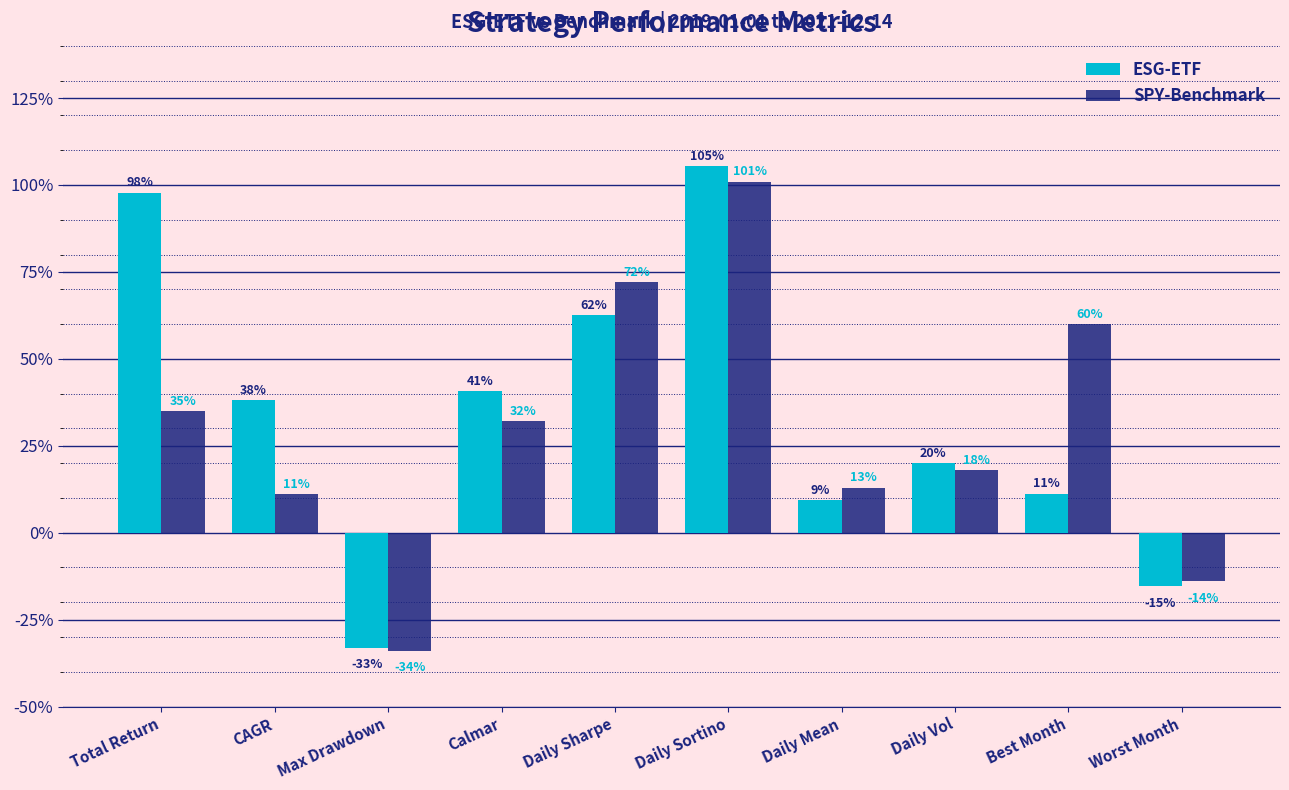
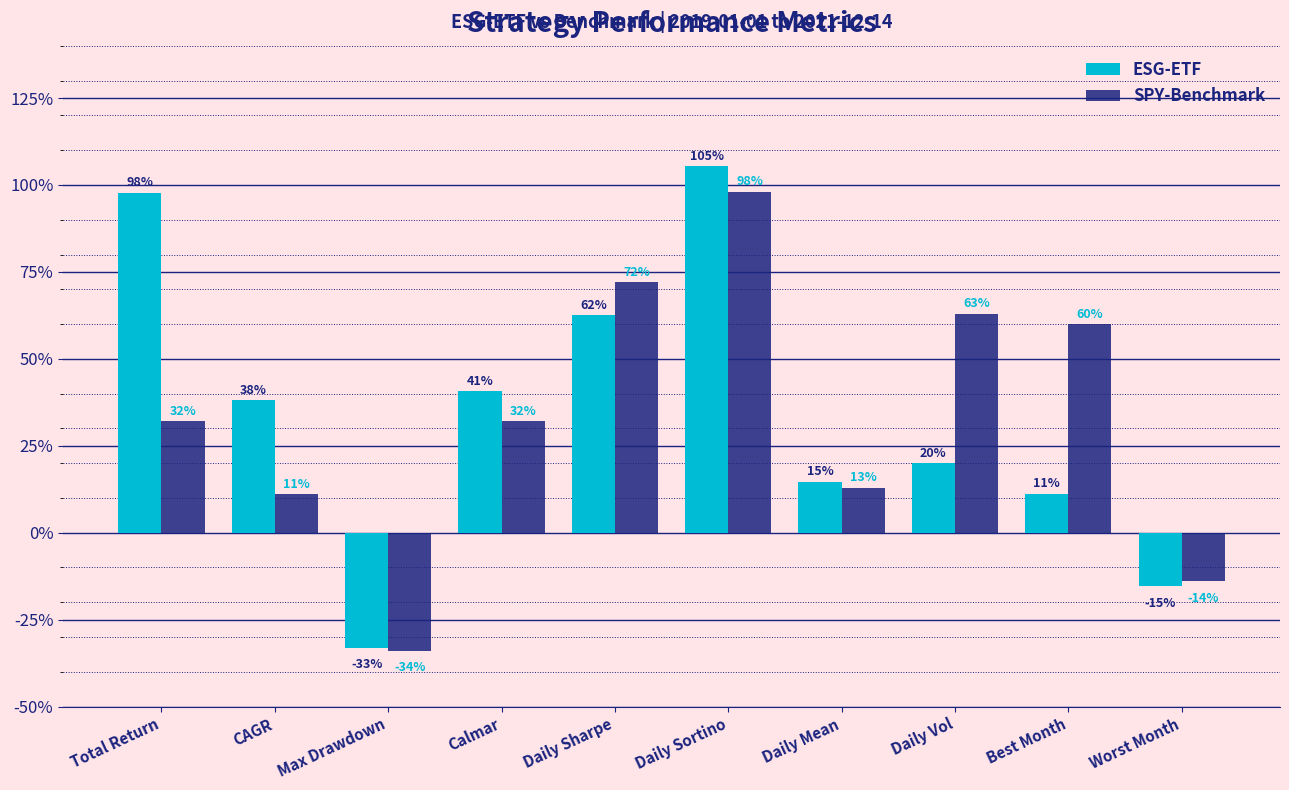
SPY-Benchmark, Total Return: 35% -> 32%
SPY-Benchmark, Daily Sortino: 101% -> 98%
ESG-ETF, Daily Mean: 9% -> 15%
SPY-Benchmark, Daily Vol: 18% -> 63%
